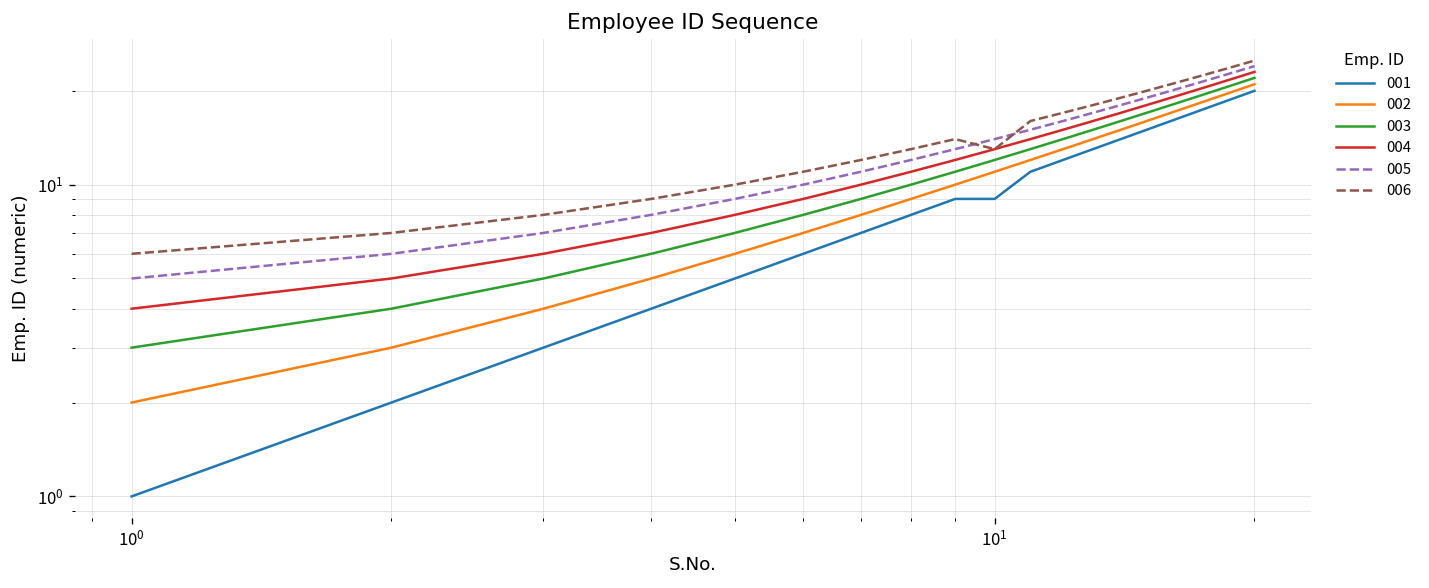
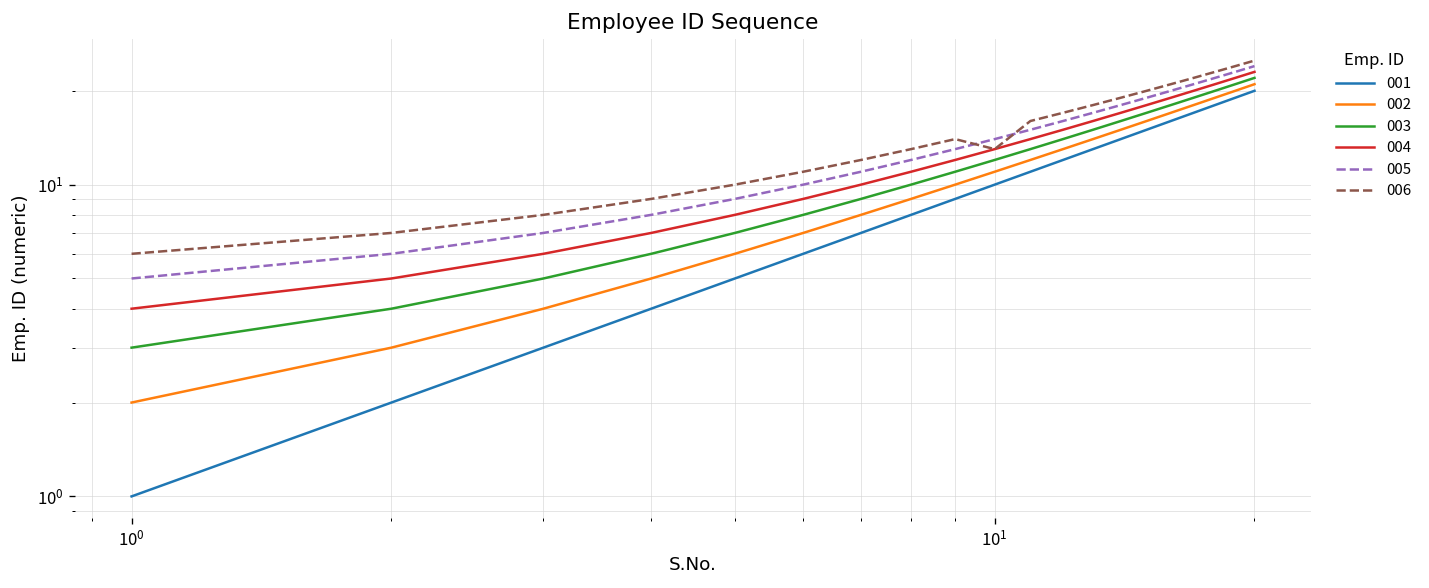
001, 10^1: 9 -> 10
